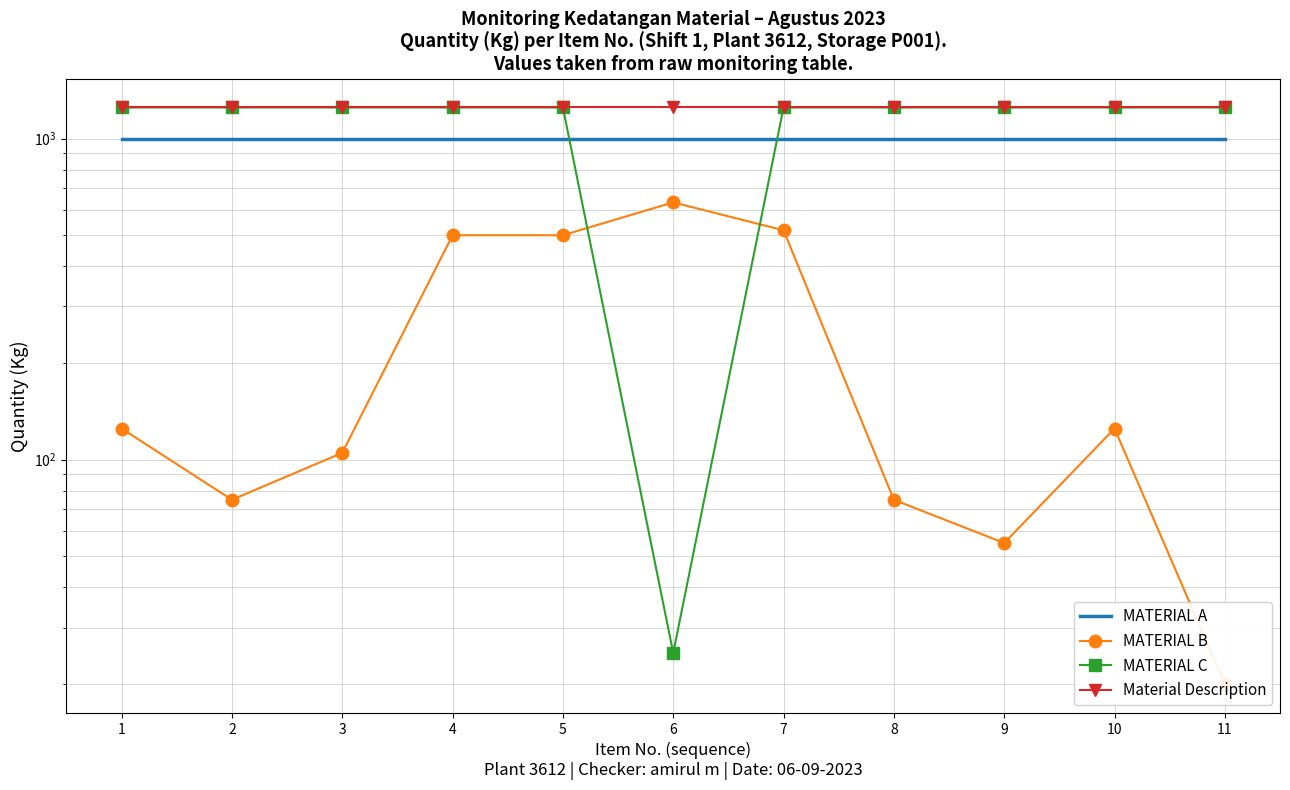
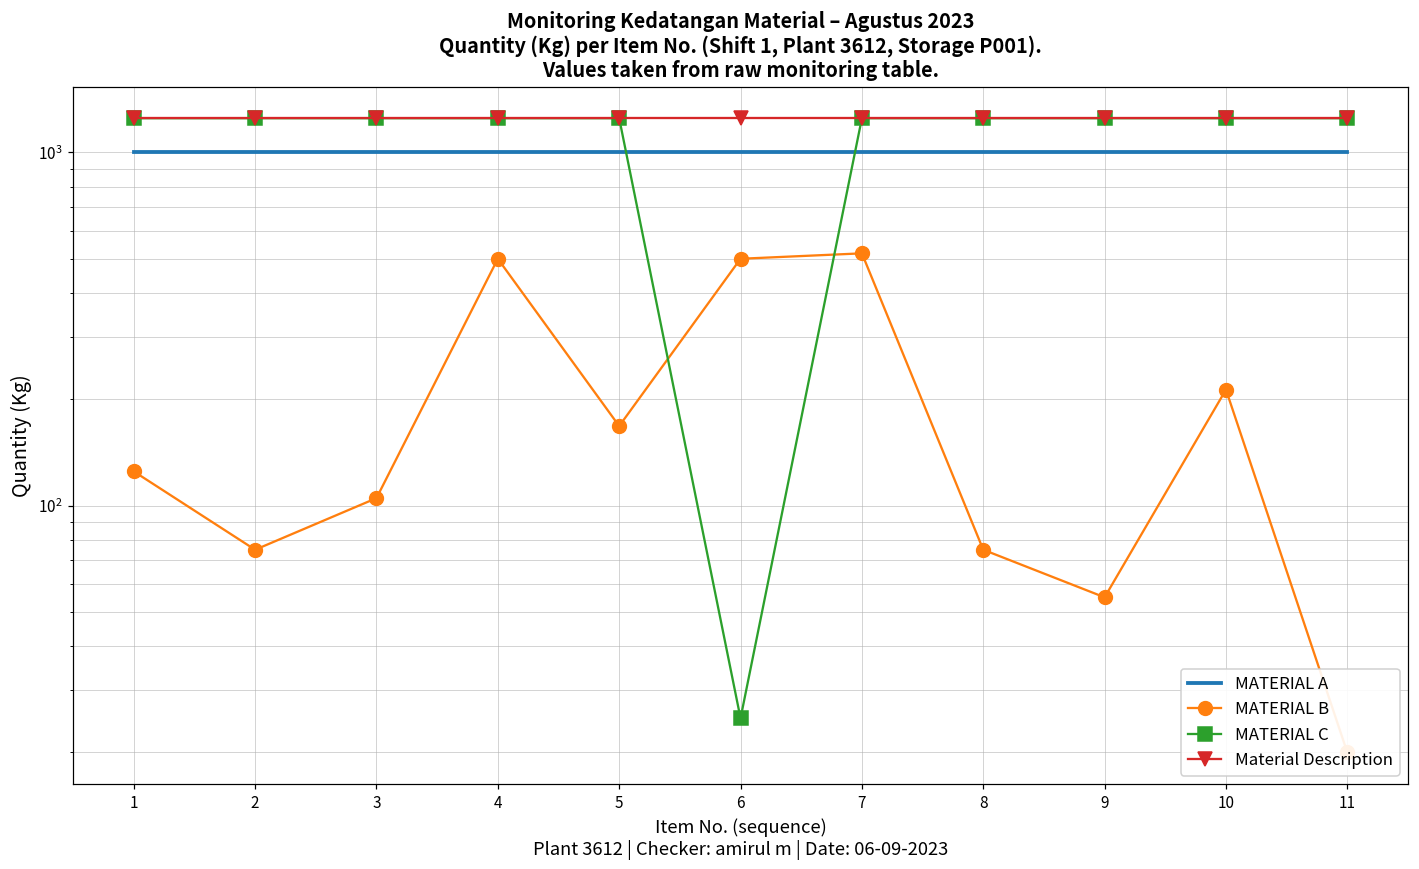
MATERIAL B, 5: 500 -> 170
MATERIAL B, 6: 630 -> 500
MATERIAL B, 10: 125 -> 210
